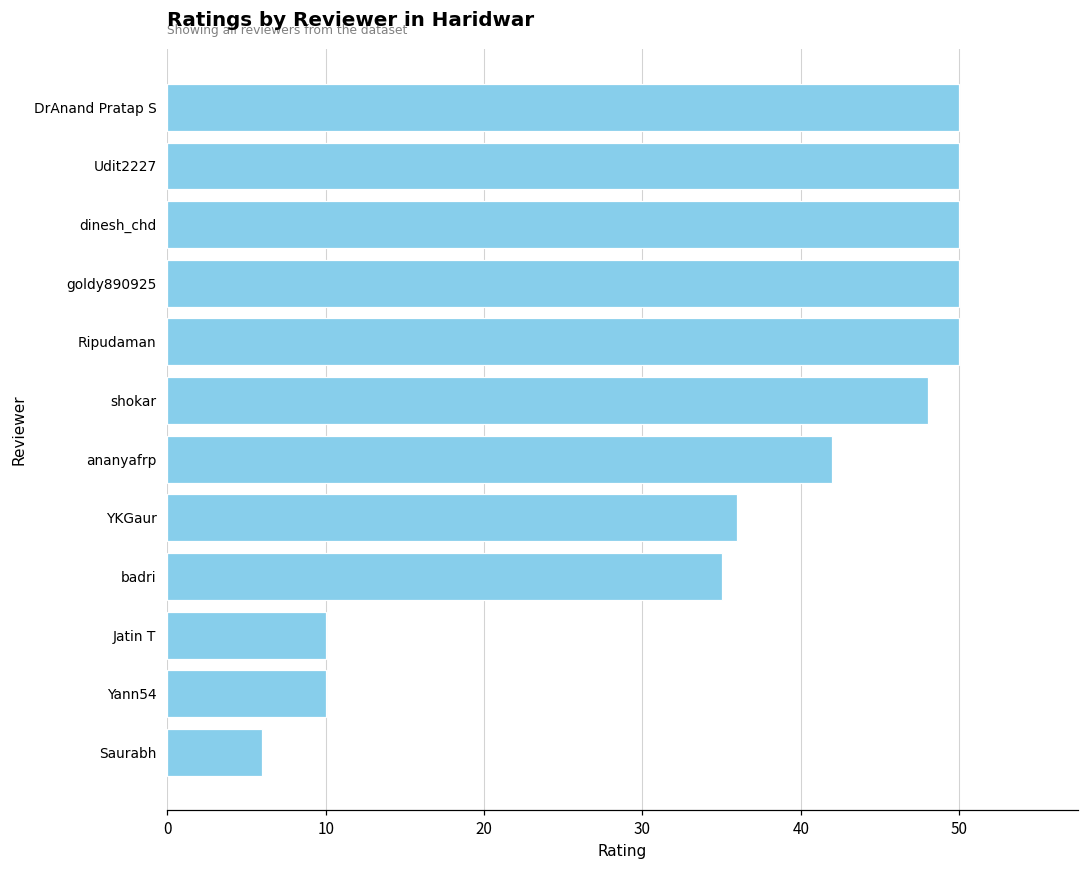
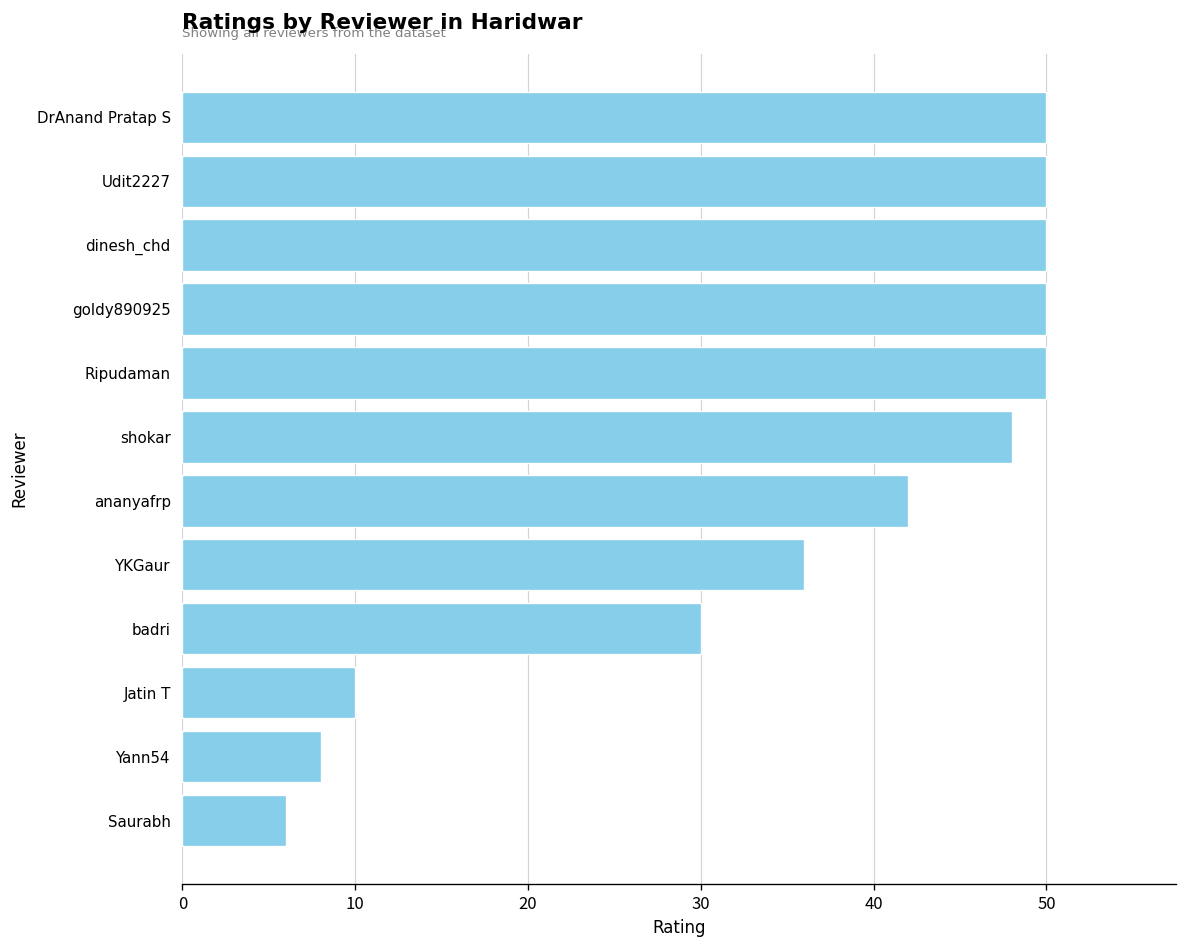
badri: 35 -> 30
Yann54: 10 -> 8
